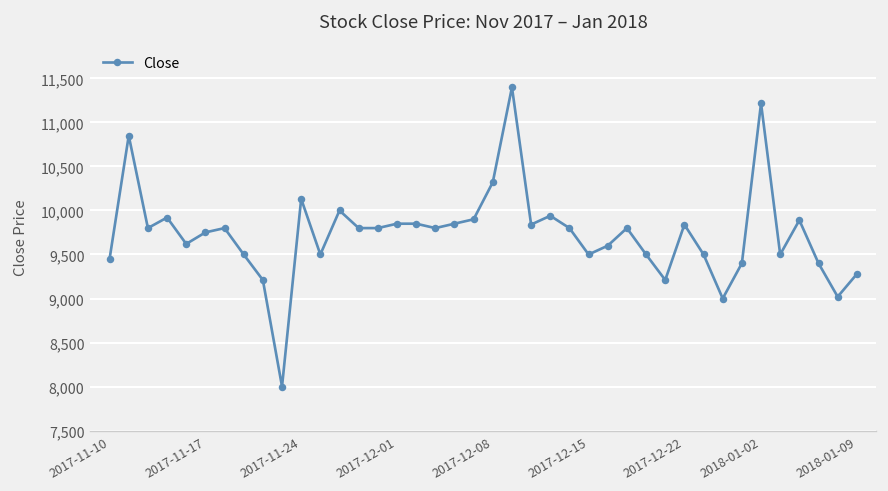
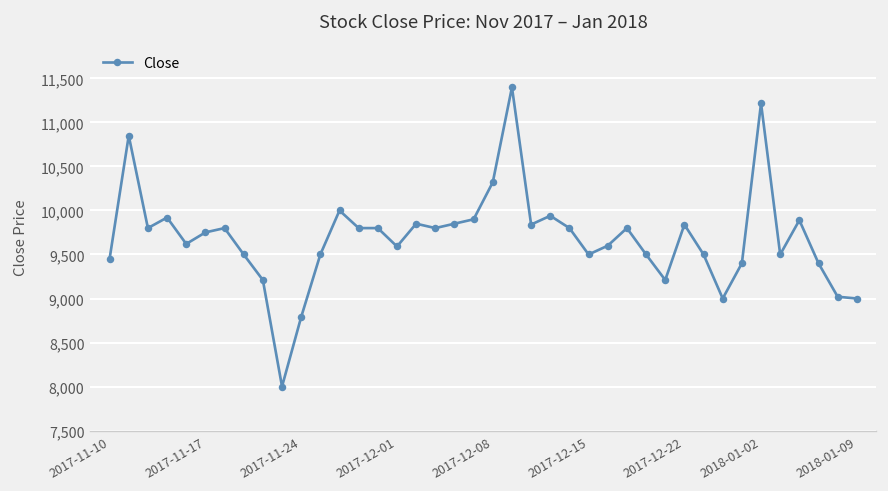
2017-11-24: 10,100 -> 8,800
2017-12-01: 9,900 -> 9,600
2018-01-09: 9,300 -> 9,000
